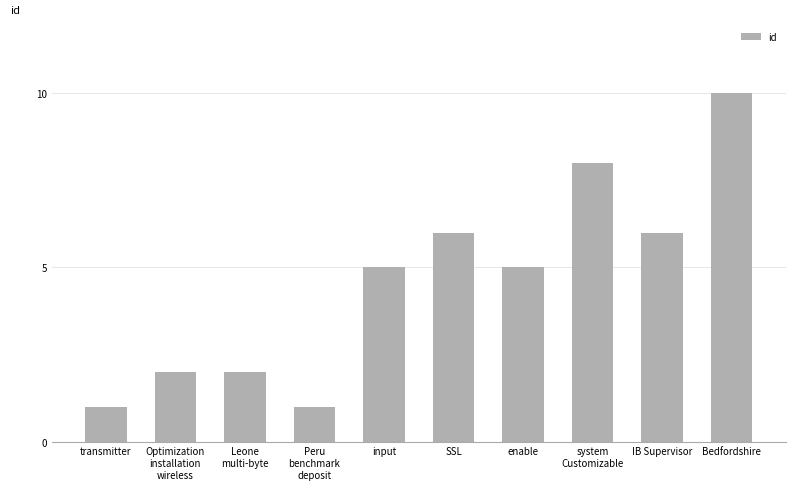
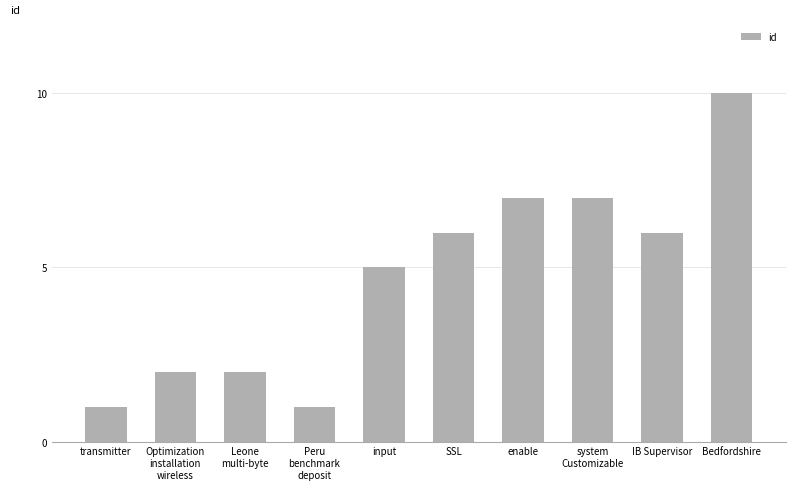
enable: 5 -> 7
system Customizable: 8 -> 7
